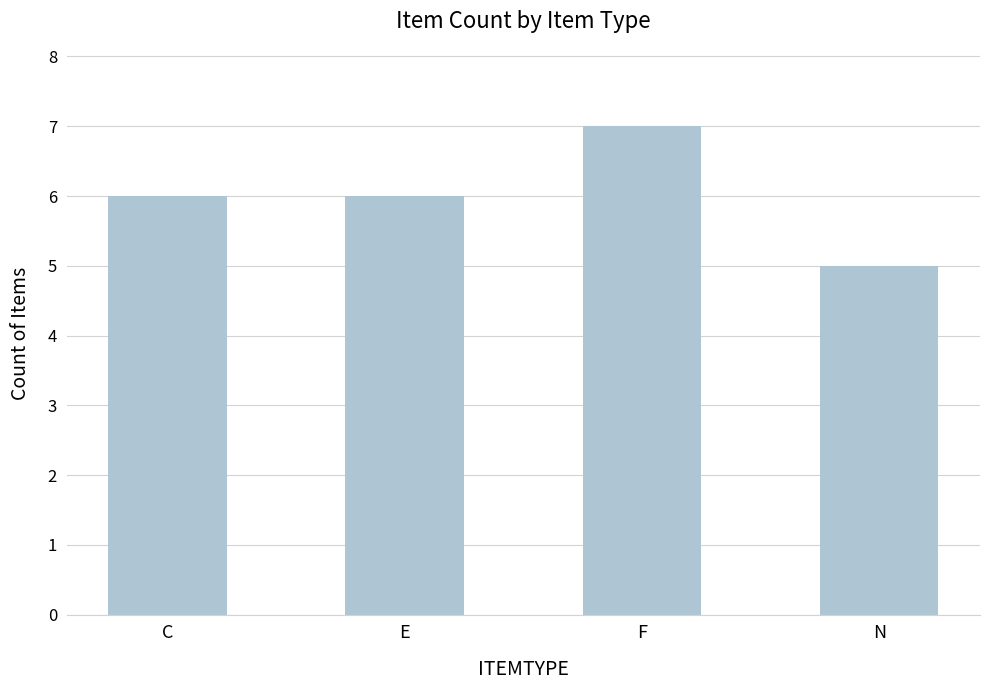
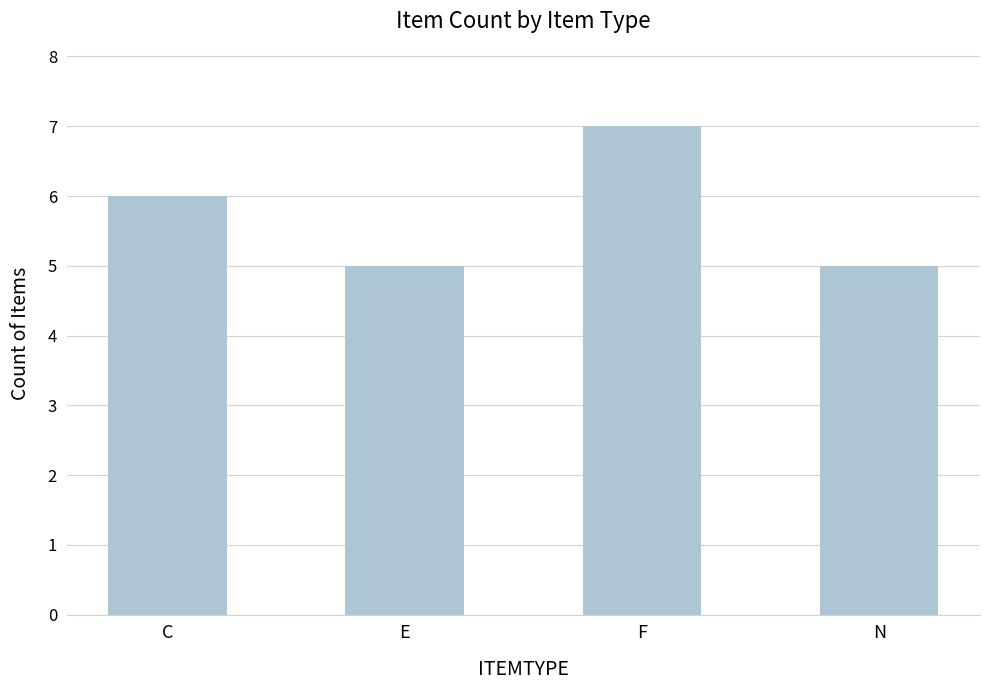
E: 6 -> 5
